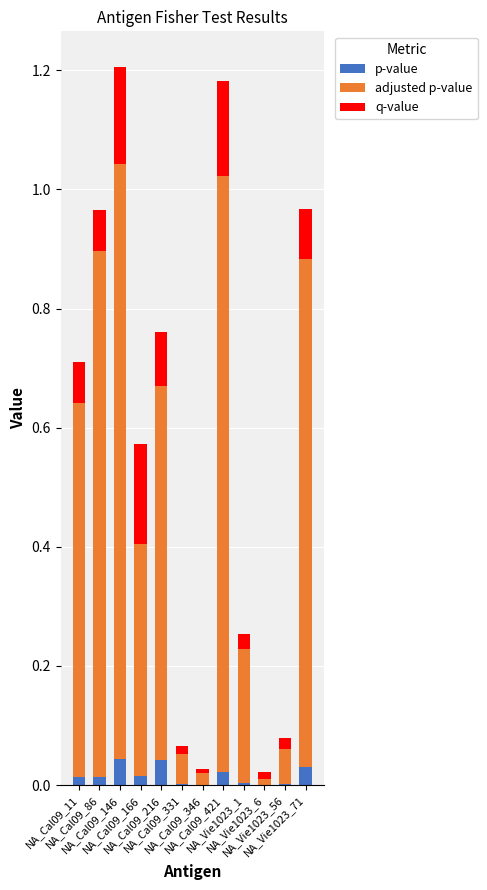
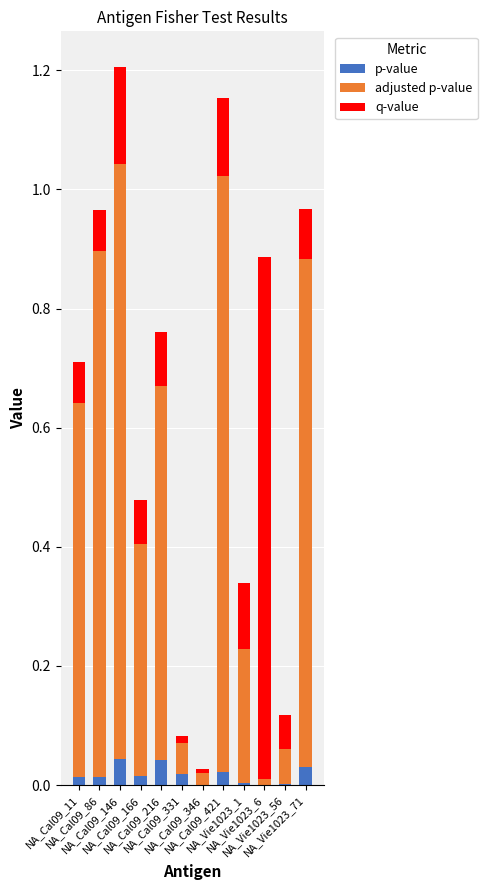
q-value, NA_Cal09_166: 0.17 -> 0.07
p-value, NA_Cal09_331: 0.00 -> 0.02
q-value, NA_Cal09_421: 0.16 -> 0.13
q-value, NA_Vie1023_1: 0.03 -> 0.11
q-value, NA_Vie1023_6: 0.01 -> 0.88
q-value, NA_Vie1023_56: 0.02 -> 0.06
